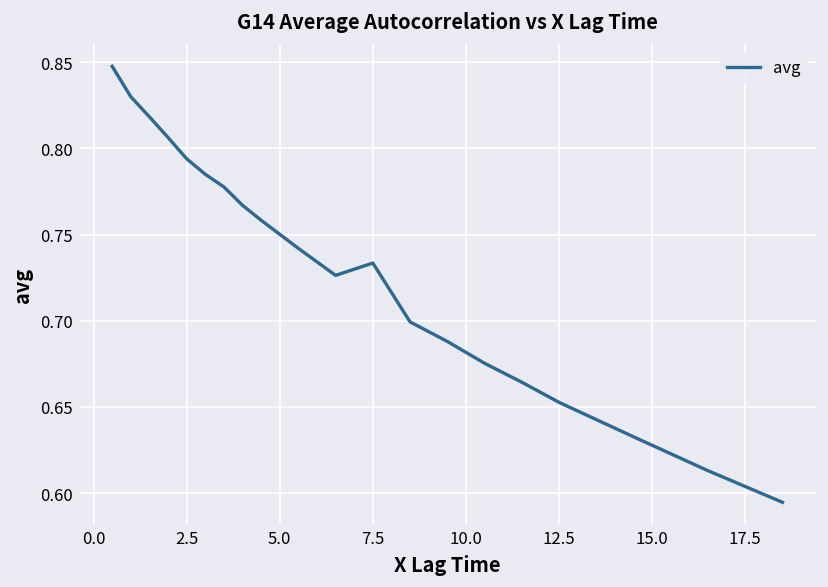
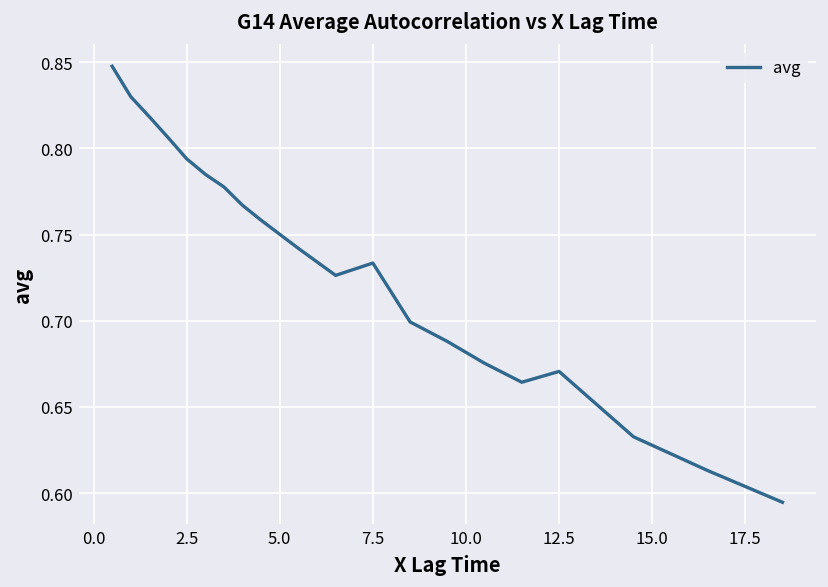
12.5: 0.653 -> 0.671
